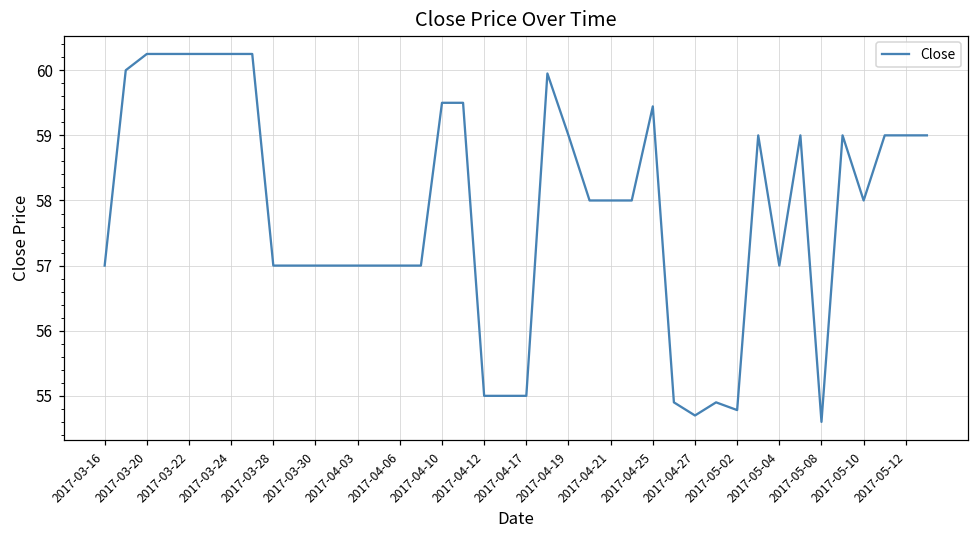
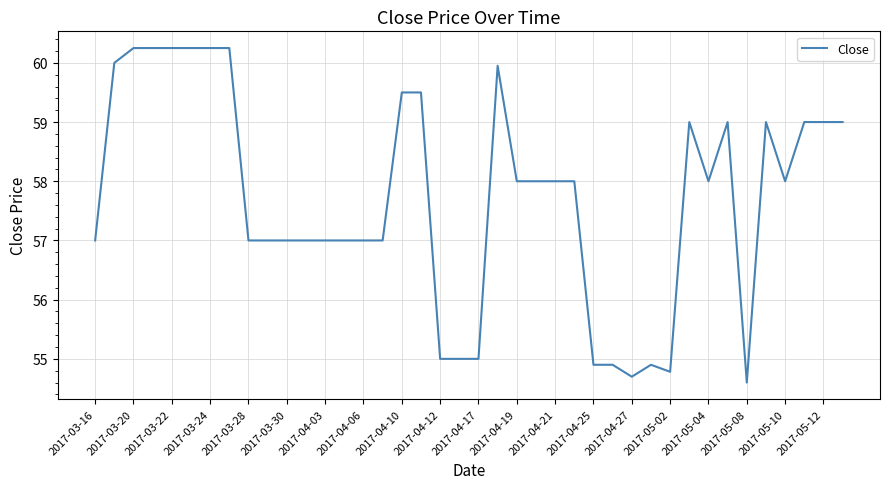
2017-04-19: 59 -> 58
2017-04-25: 59.4 -> 54.9
2017-05-04: 57 -> 58
